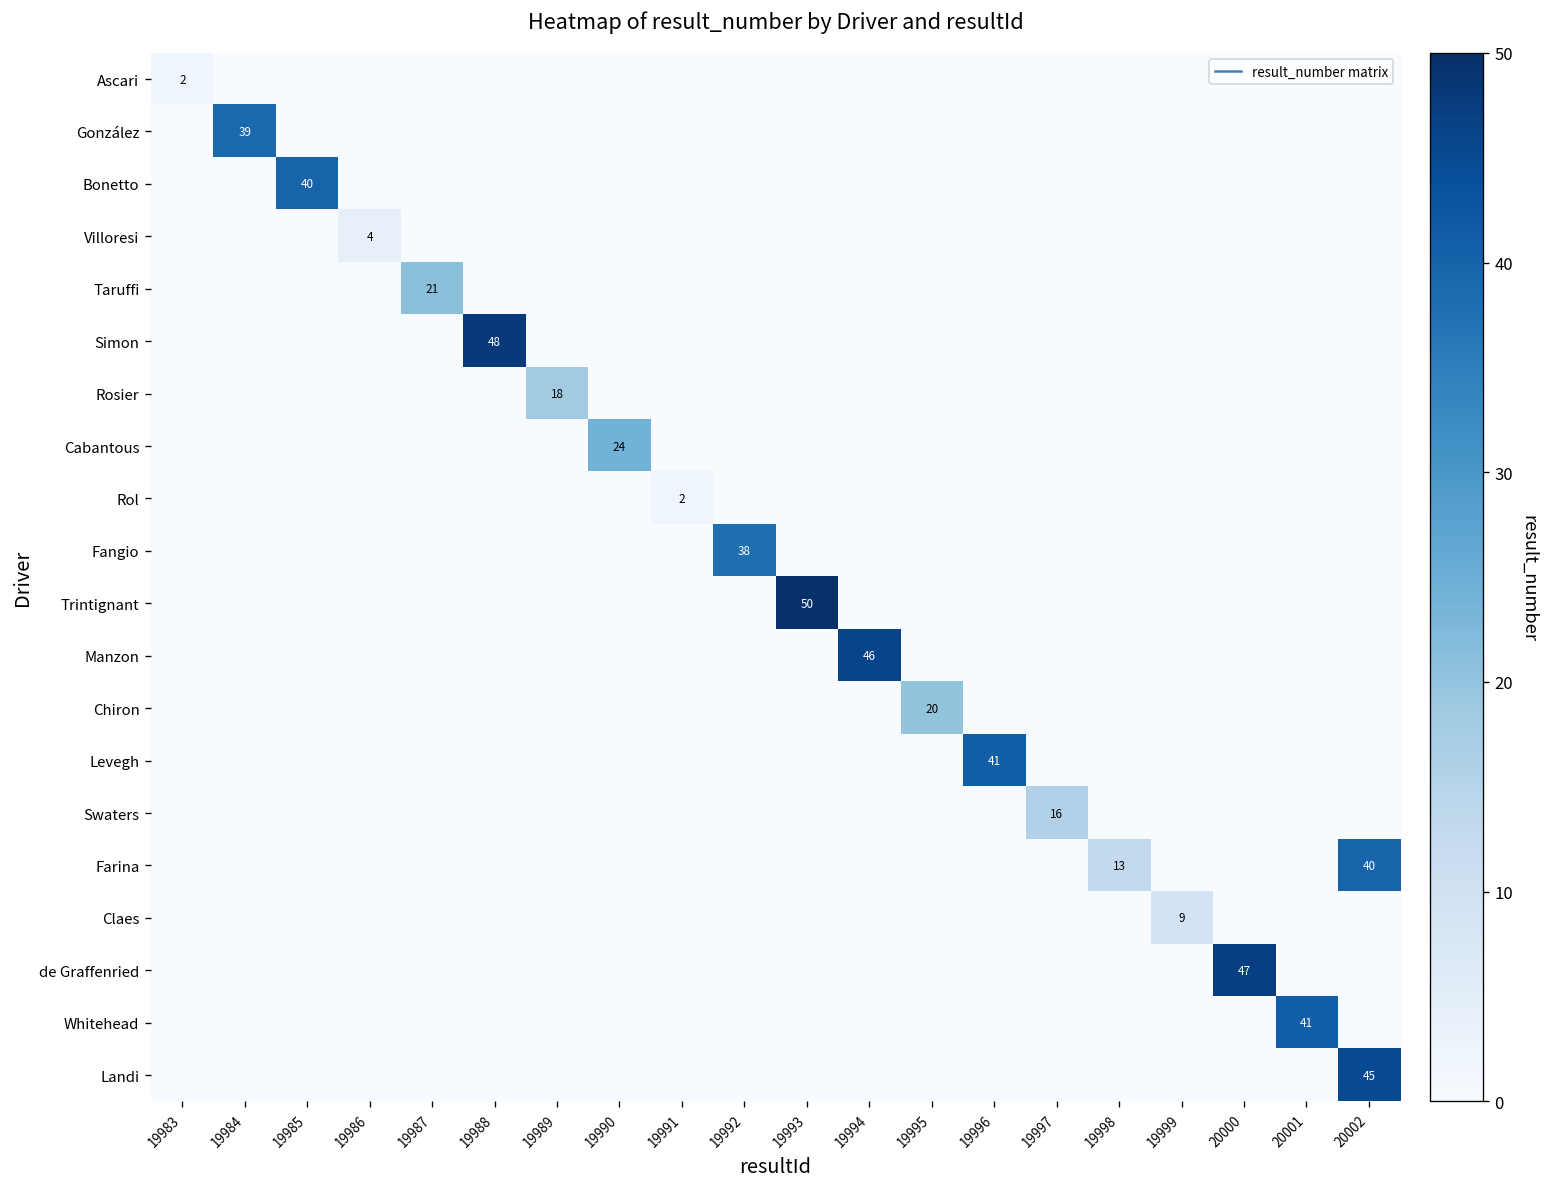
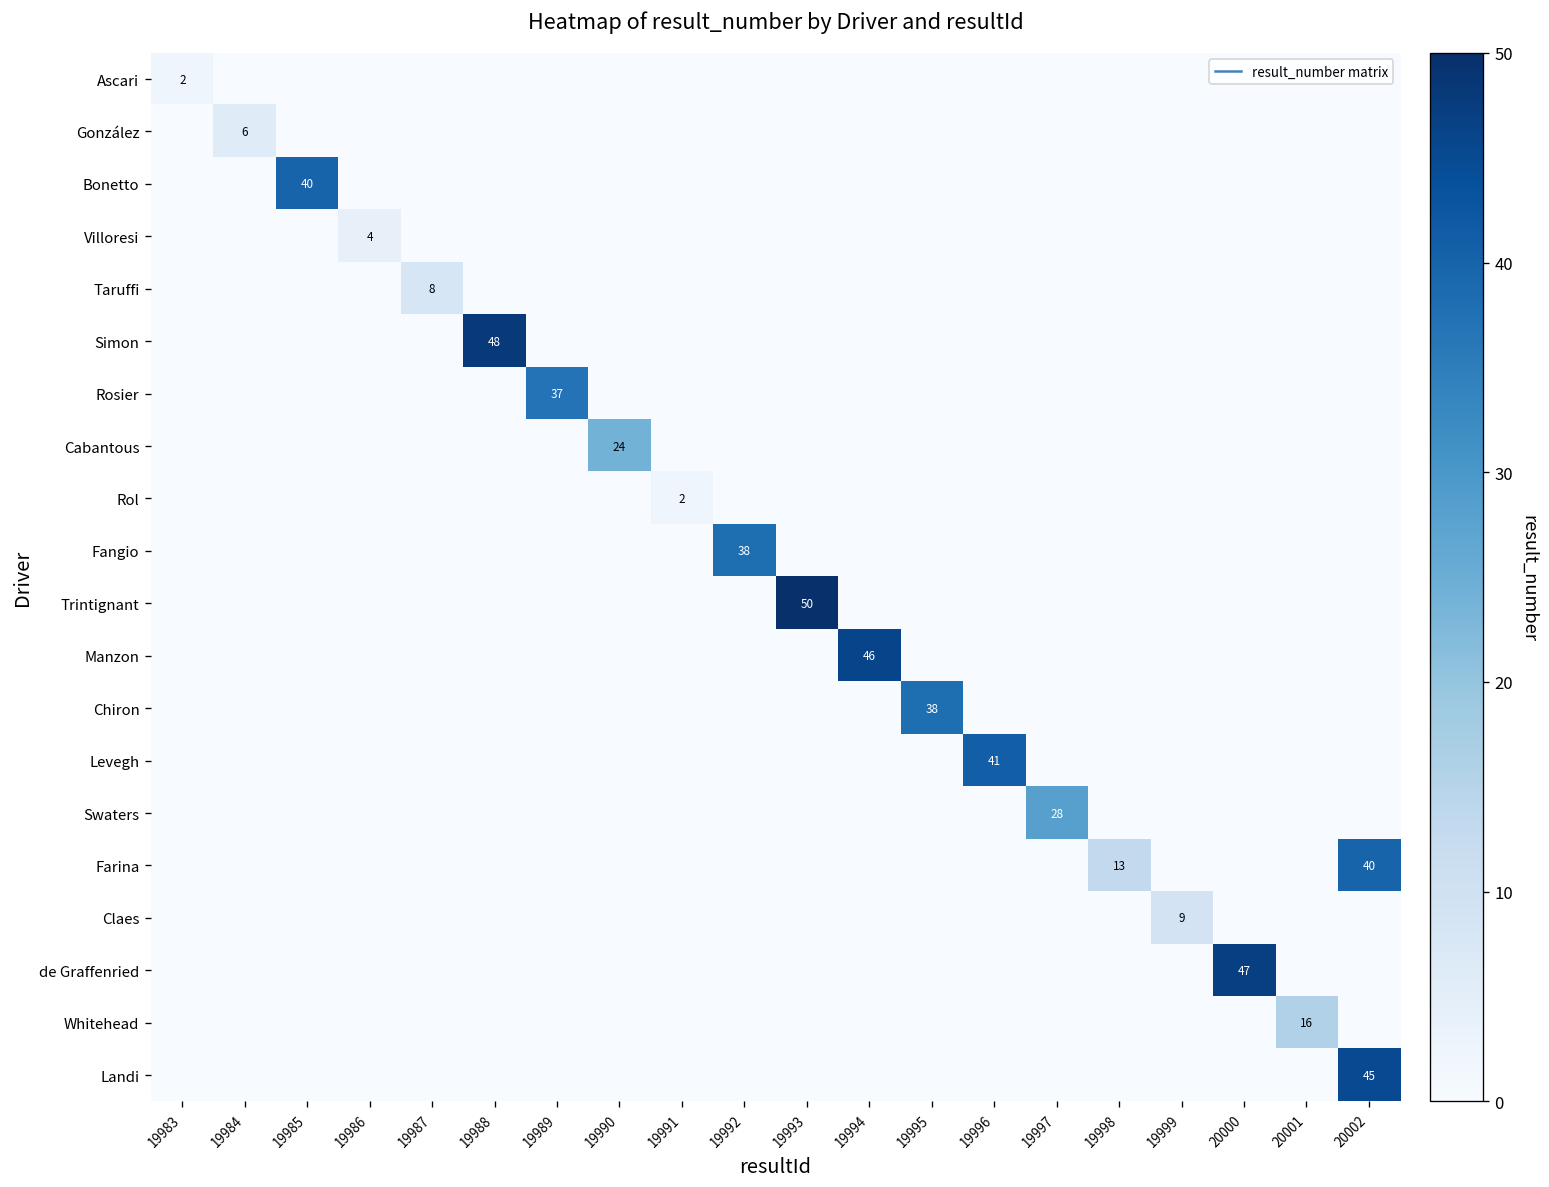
González, 19984: 39 -> 6
Taruffi, 19987: 21 -> 8
Rosier, 19989: 18 -> 37
Chiron, 19995: 20 -> 38
Swaters, 19997: 16 -> 28
Whitehead, 20001: 41 -> 16
